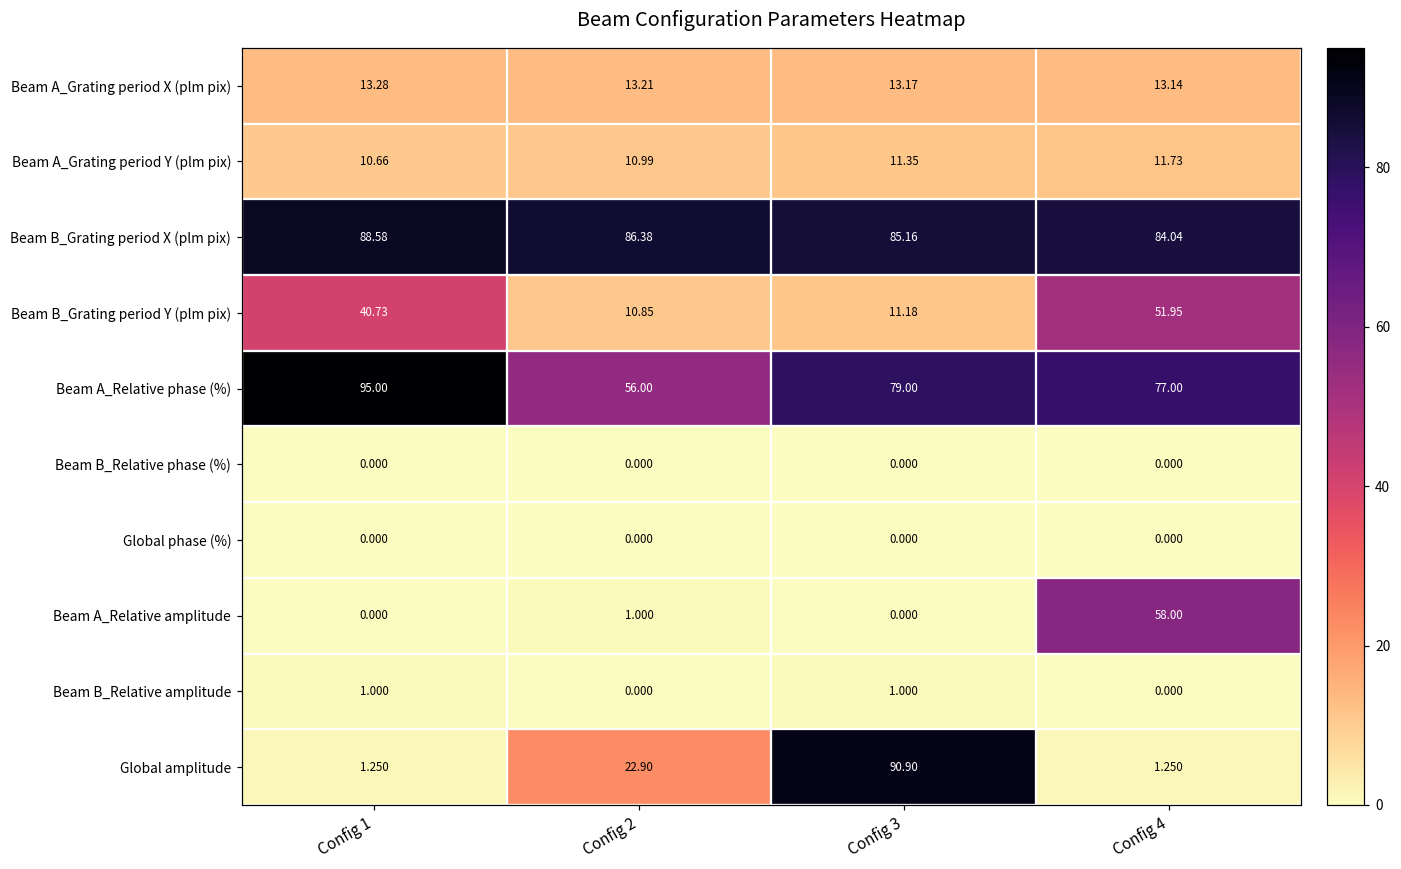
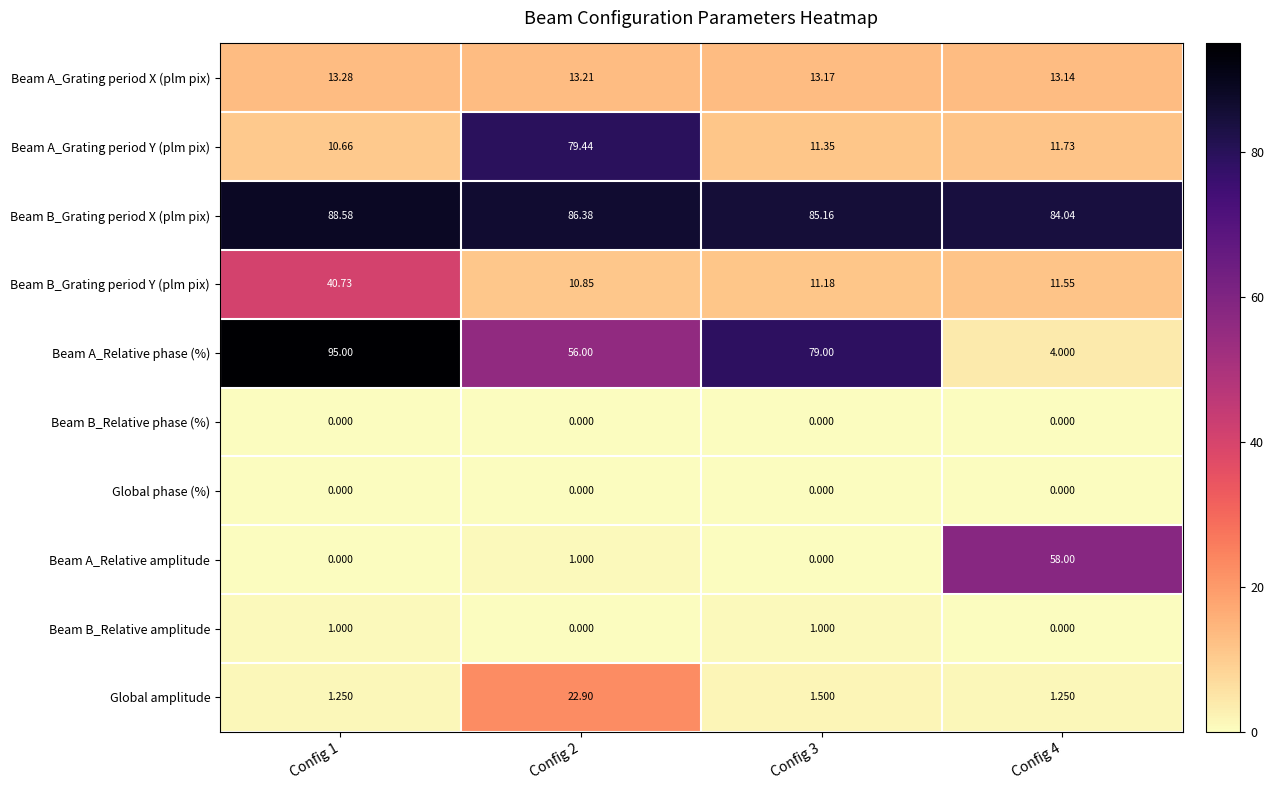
Beam A_Grating period Y (plm pix), Config 2: 10.99 -> 79.44
Beam B_Grating period Y (plm pix), Config 4: 51.95 -> 11.55
Beam A_Relative phase (%), Config 4: 77.00 -> 4.000
Global amplitude, Config 3: 90.90 -> 1.500
